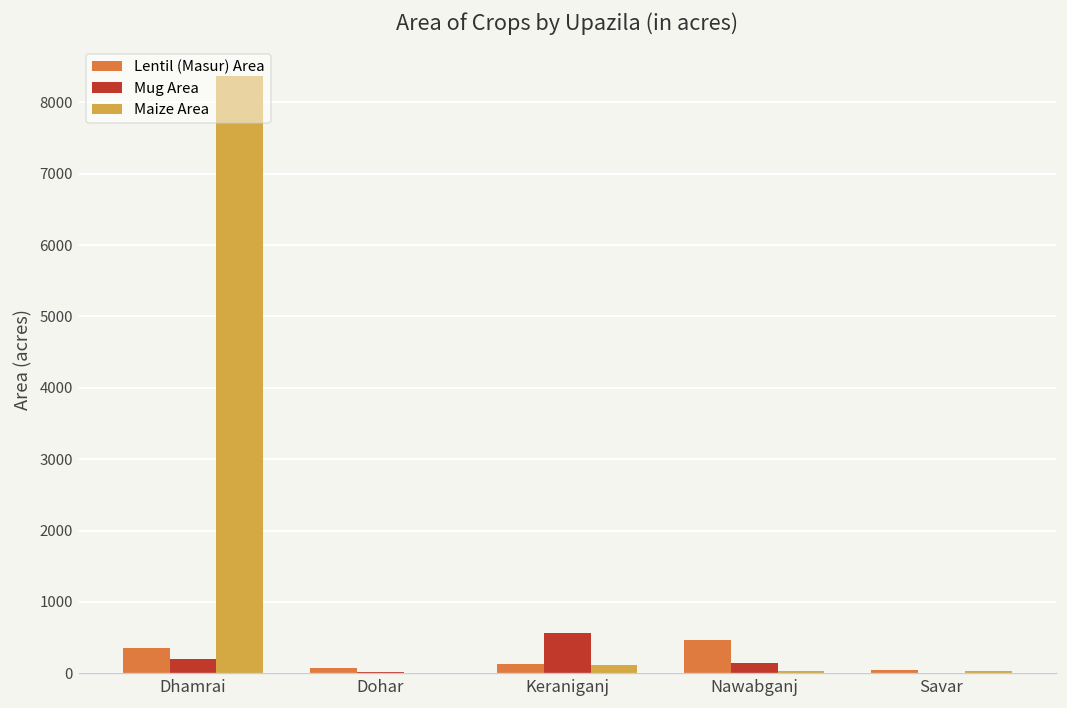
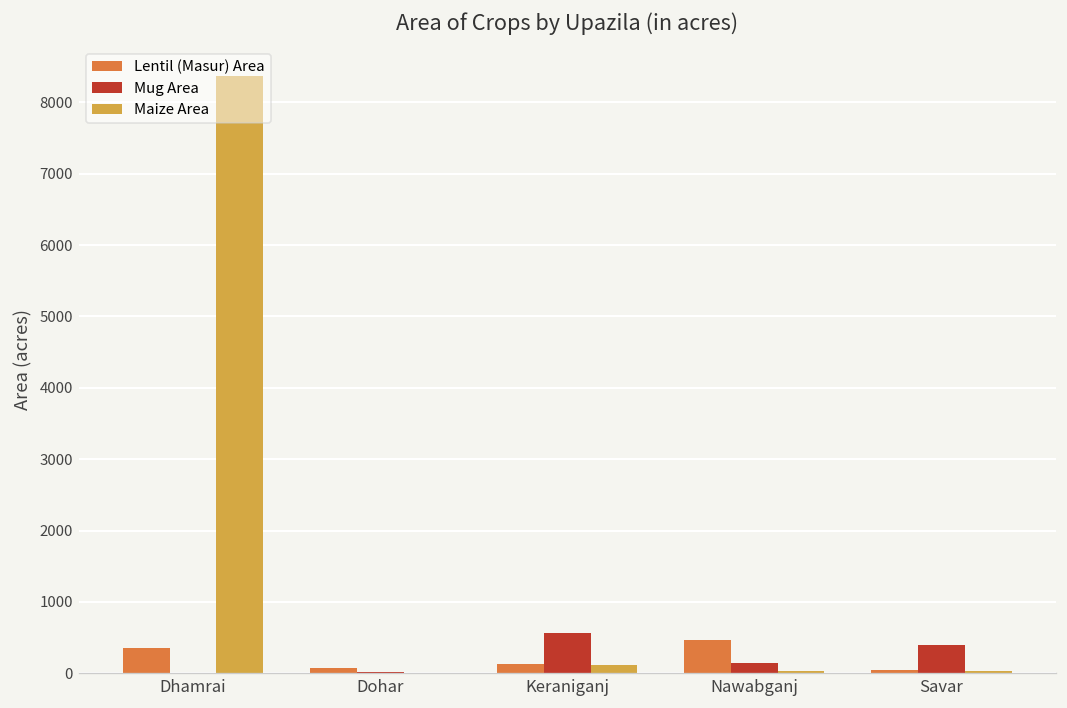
Mug Area, Dhamrai: 200 -> 0
Mug Area, Savar: 0 -> 400
